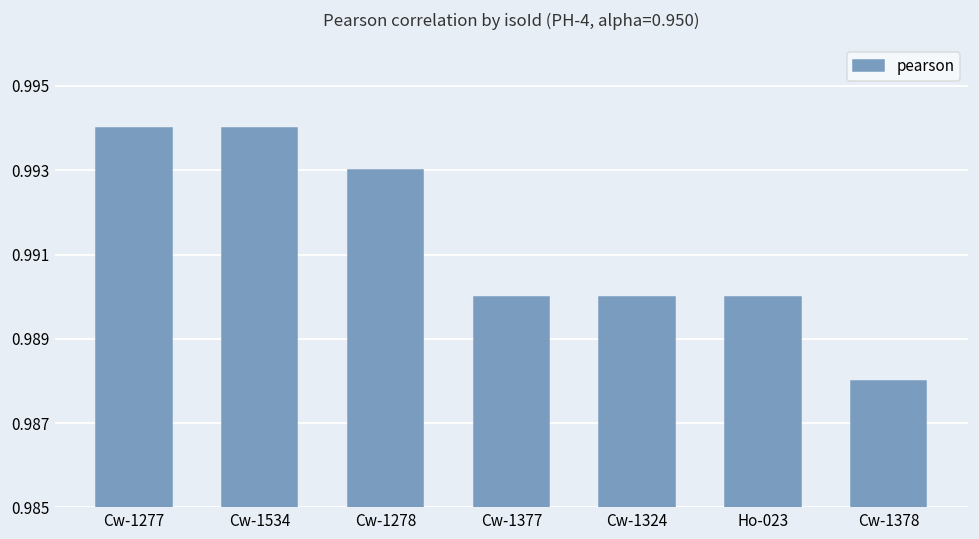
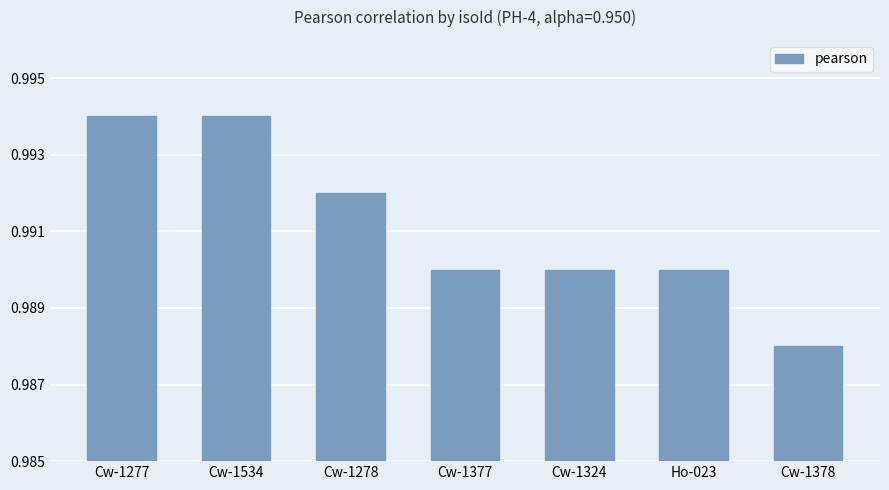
Cw-1278: 0.993 -> 0.992
